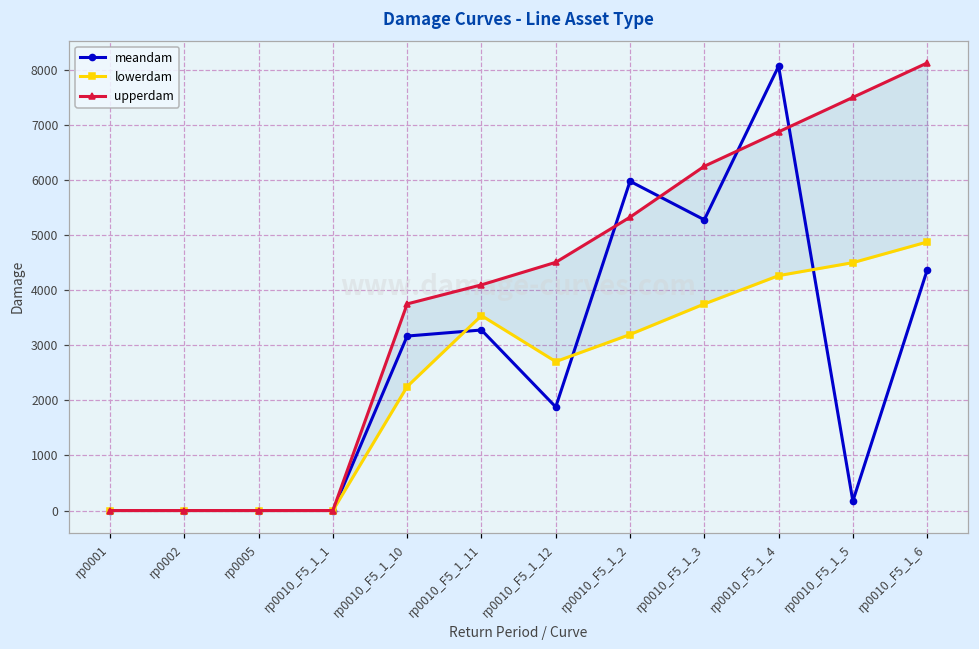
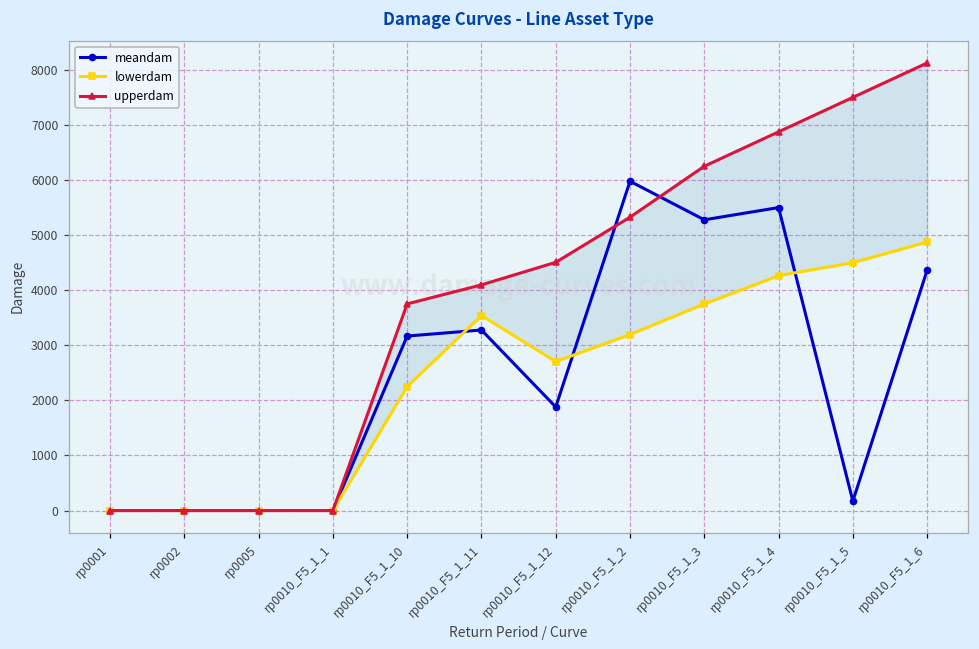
meandam, rp0010_F5_1_4: 8100 -> 5500
